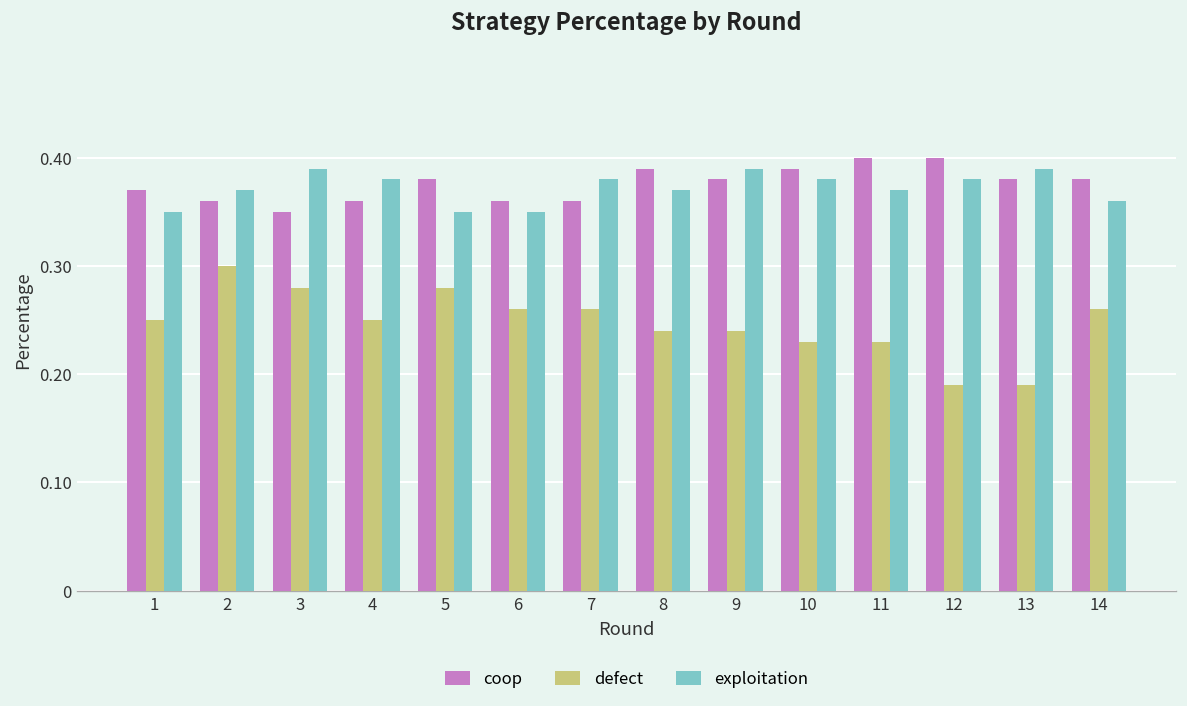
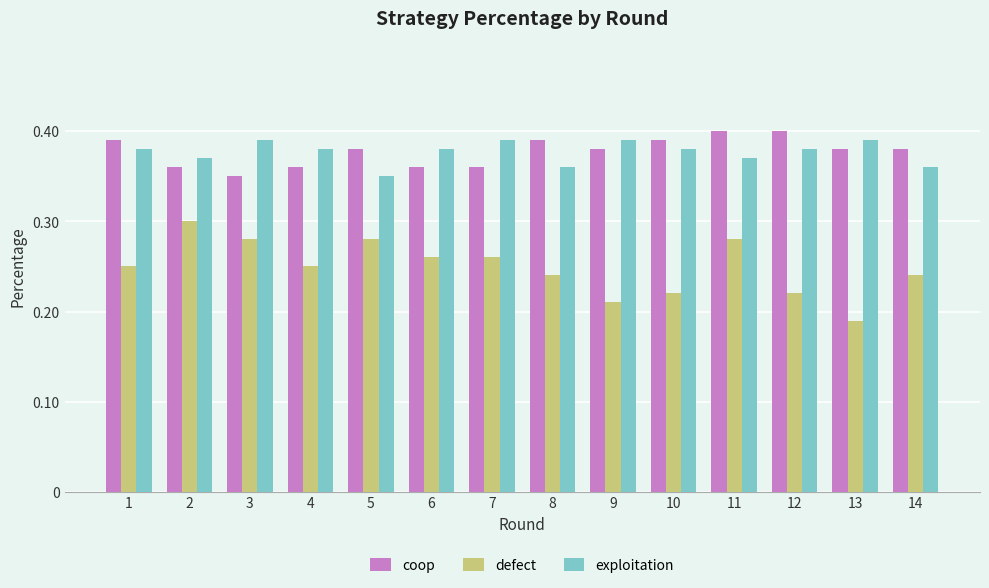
coop, 1: 0.37 -> 0.39
exploitation, 1: 0.35 -> 0.38
exploitation, 6: 0.35 -> 0.38
exploitation, 7: 0.38 -> 0.39
exploitation, 8: 0.37 -> 0.36
defect, 9: 0.24 -> 0.21
defect, 10: 0.23 -> 0.22
defect, 11: 0.23 -> 0.28
defect, 12: 0.19 -> 0.22
defect, 14: 0.26 -> 0.24
